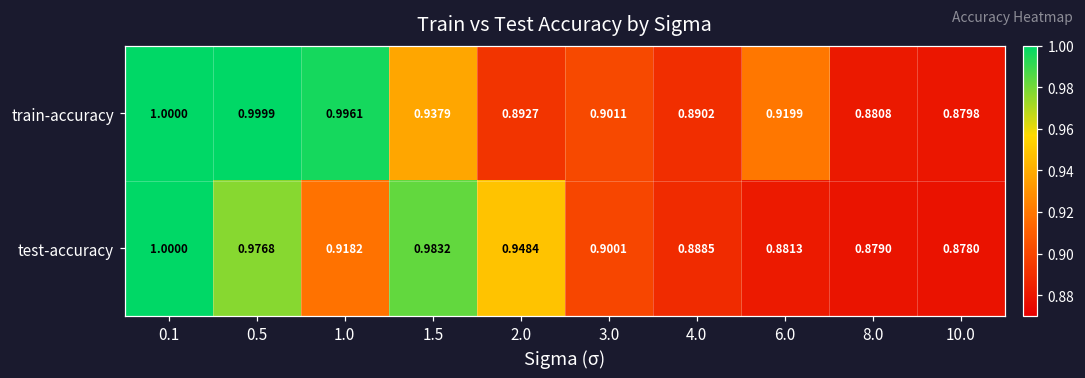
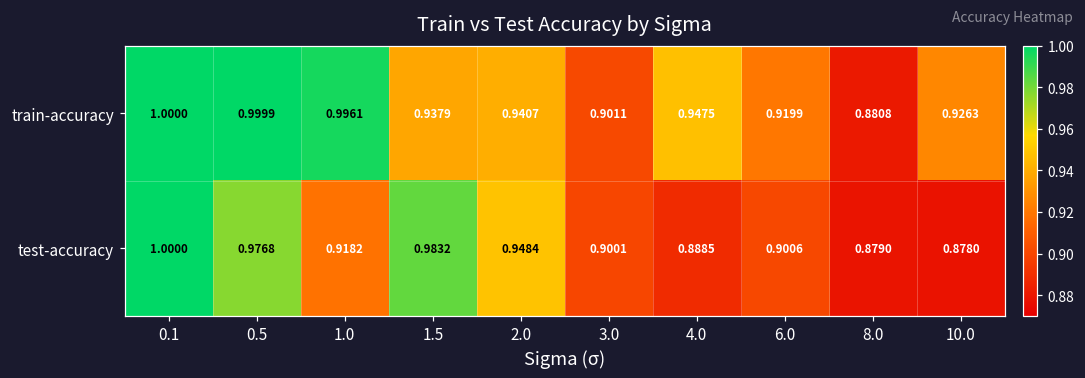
train-accuracy, 2.0: 0.8927 -> 0.9407
train-accuracy, 4.0: 0.8902 -> 0.9475
train-accuracy, 10.0: 0.8798 -> 0.9263
test-accuracy, 6.0: 0.8813 -> 0.9006
